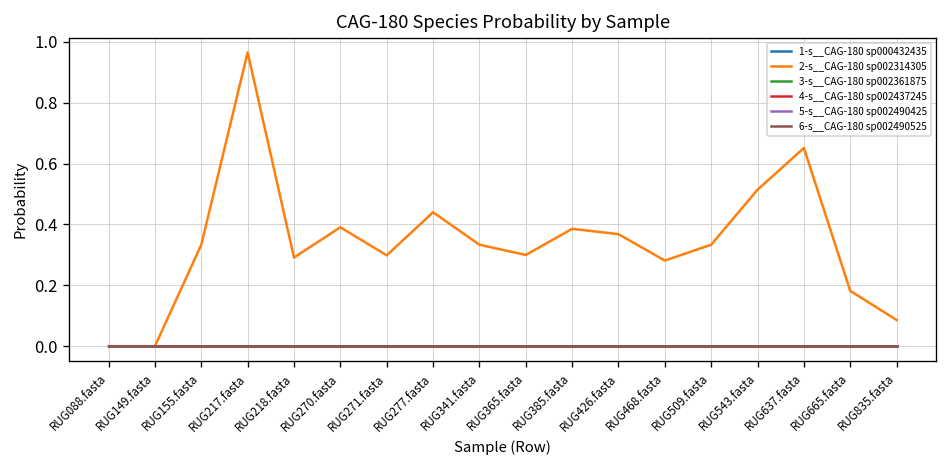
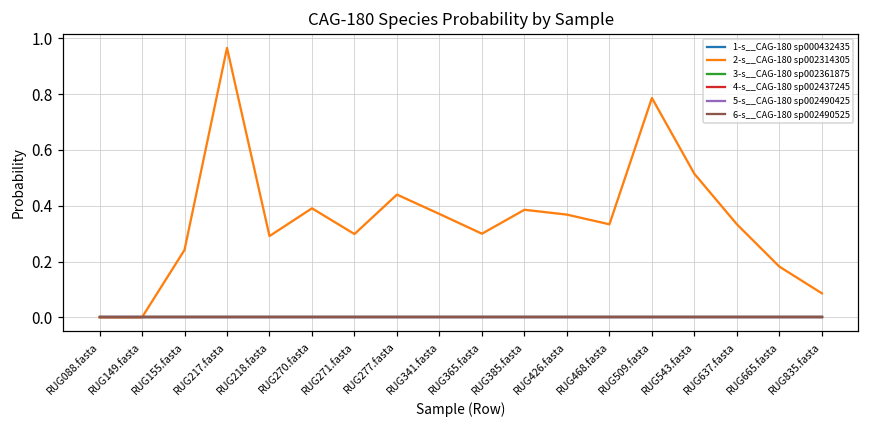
2-s__CAG-180 sp002314305, RUG155.fasta: 0.33 -> 0.24
2-s__CAG-180 sp002314305, RUG341.fasta: 0.33 -> 0.37
2-s__CAG-180 sp002314305, RUG468.fasta: 0.28 -> 0.33
2-s__CAG-180 sp002314305, RUG509.fasta: 0.33 -> 0.79
2-s__CAG-180 sp002314305, RUG637.fasta: 0.65 -> 0.33
